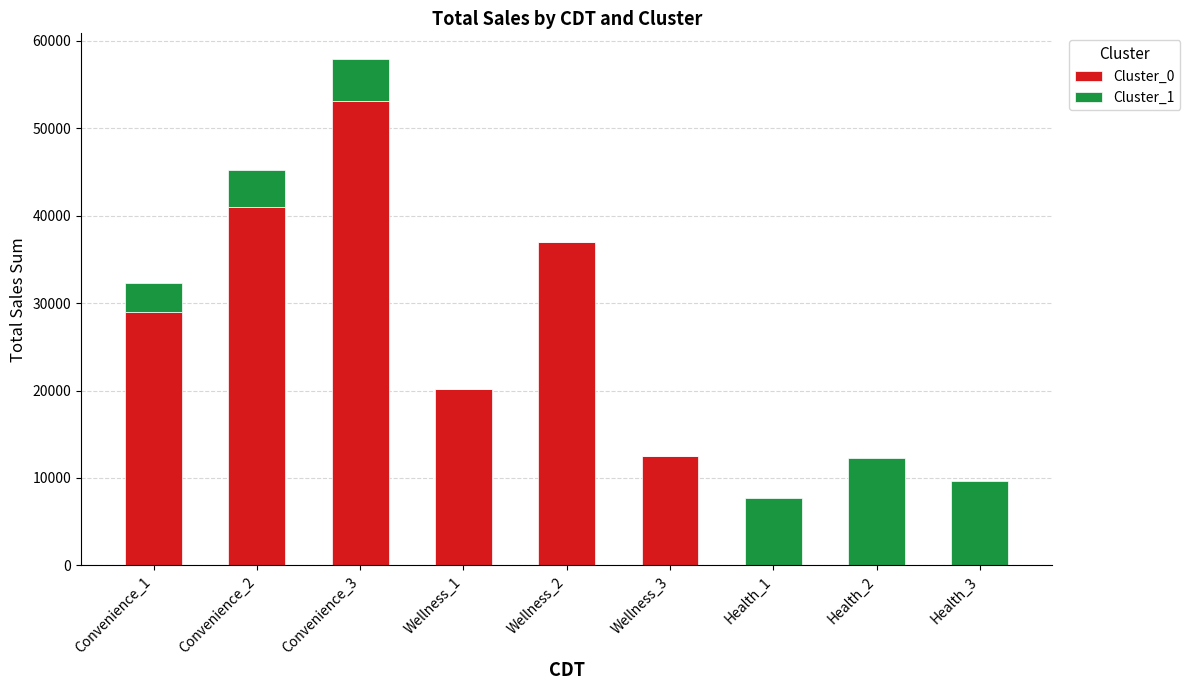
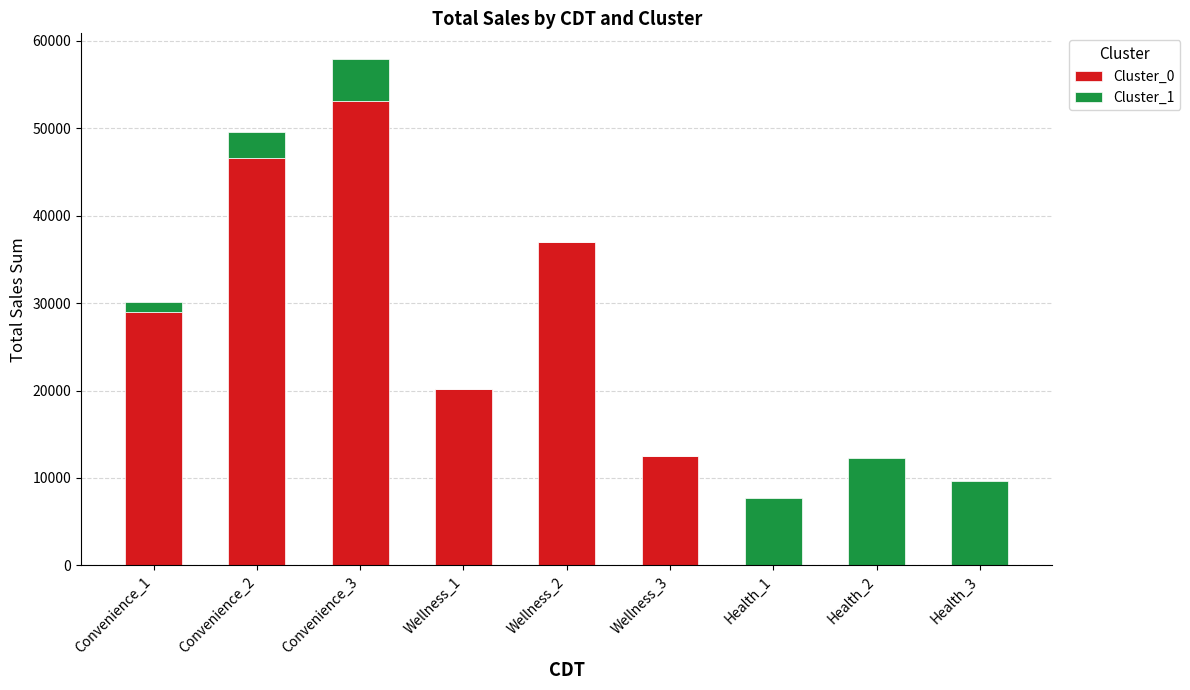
Cluster_1, Convenience_1: 3000 -> 1000
Cluster_0, Convenience_2: 41000 -> 47000
Cluster_1, Convenience_2: 4000 -> 3000
